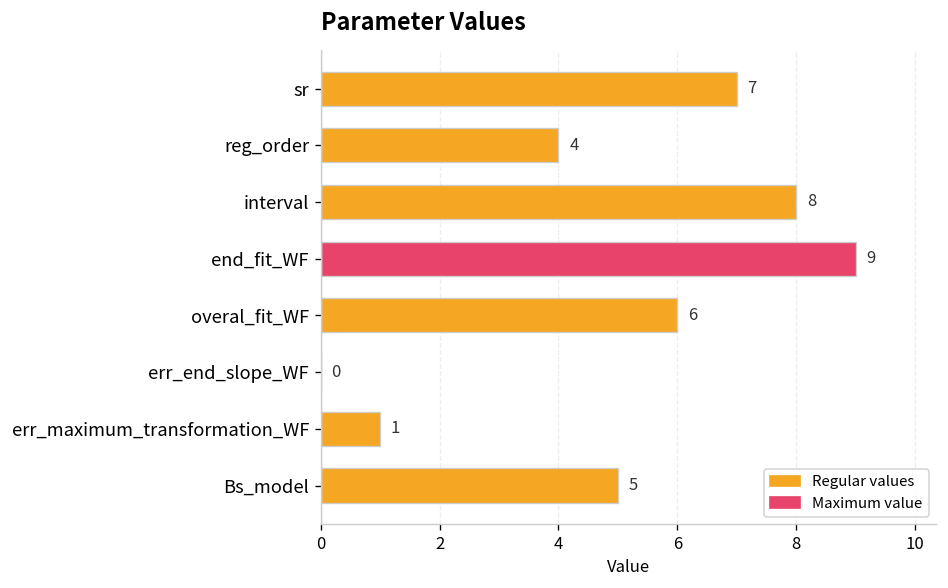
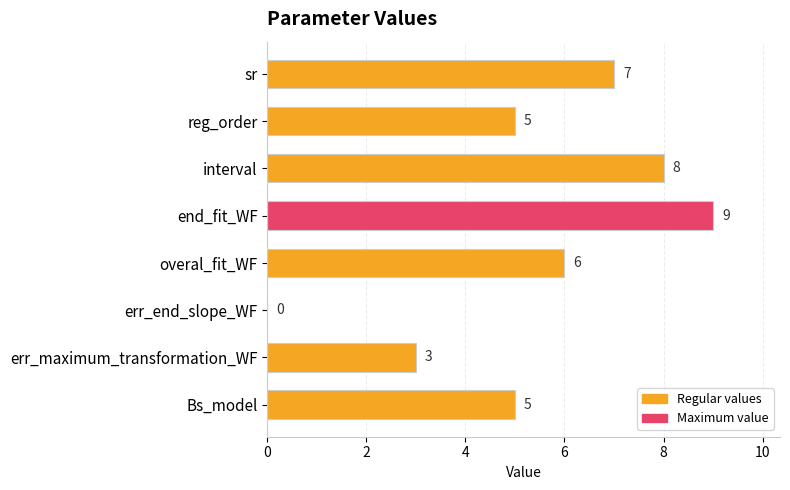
reg_order: 4 -> 5
err_maximum_transformation_WF: 1 -> 3
